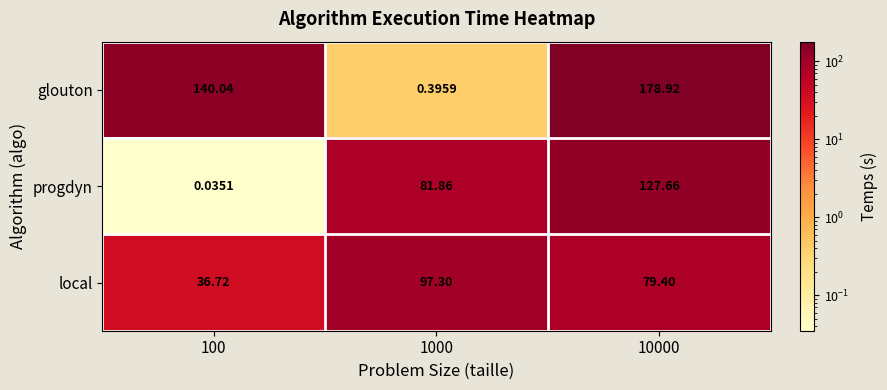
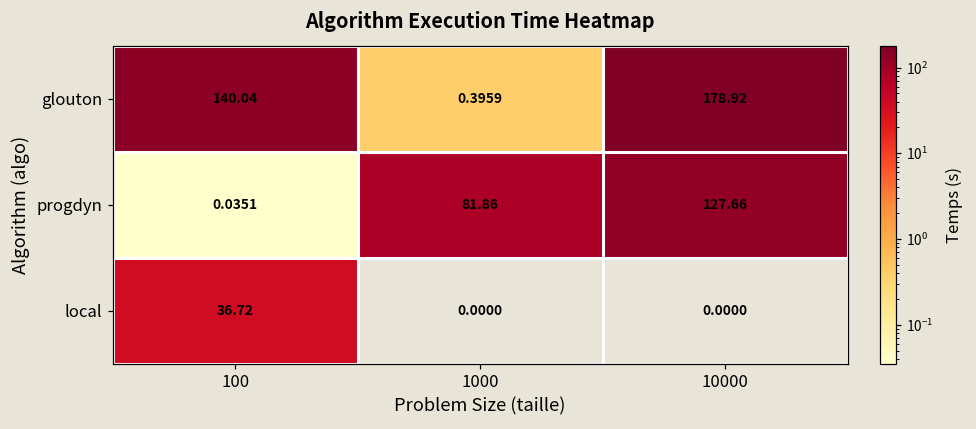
local, 1000: 97.30 -> 0.0000
local, 10000: 79.40 -> 0.0000
